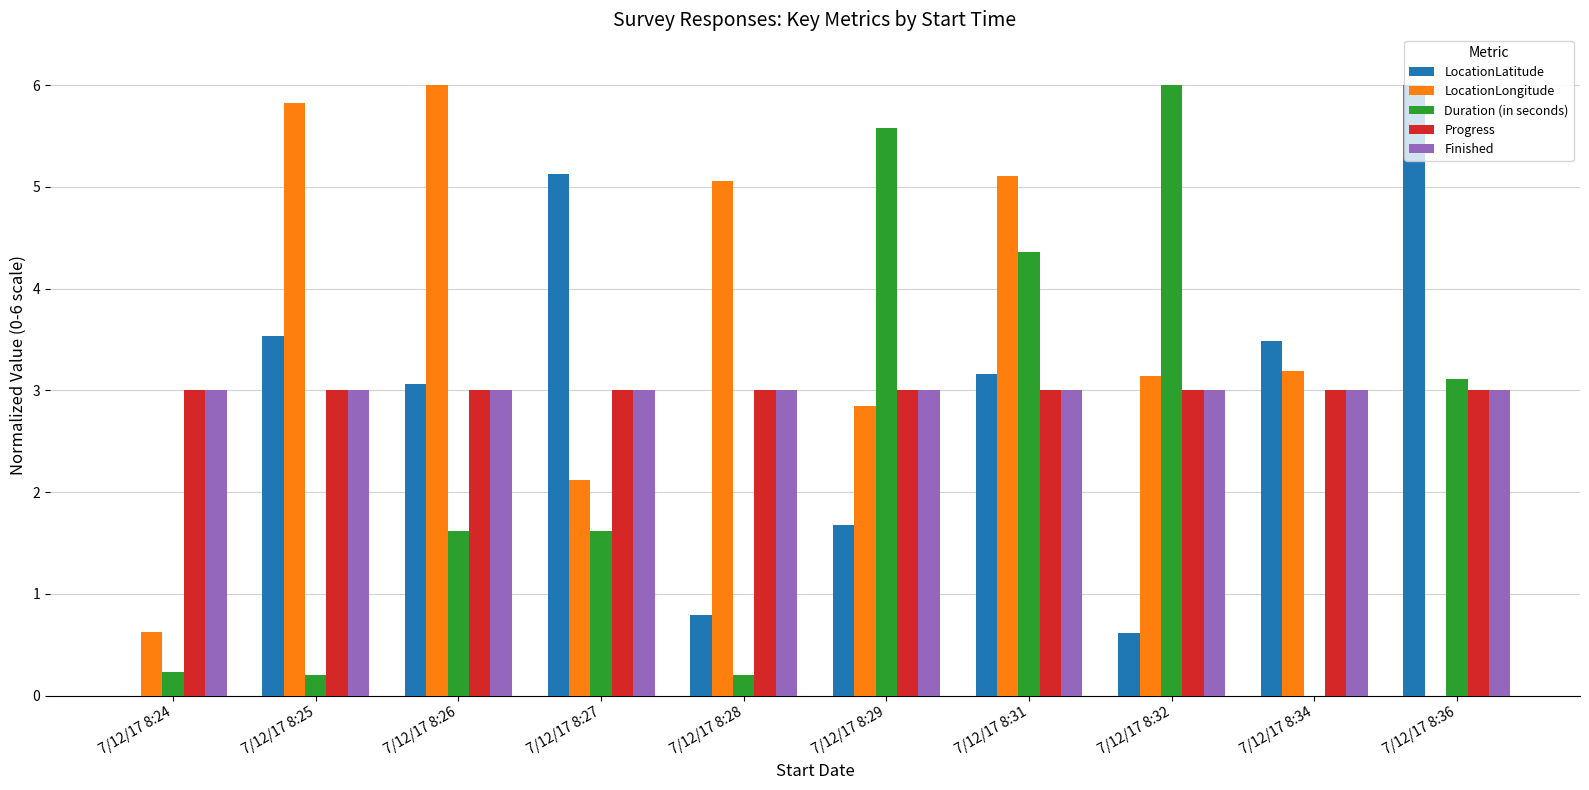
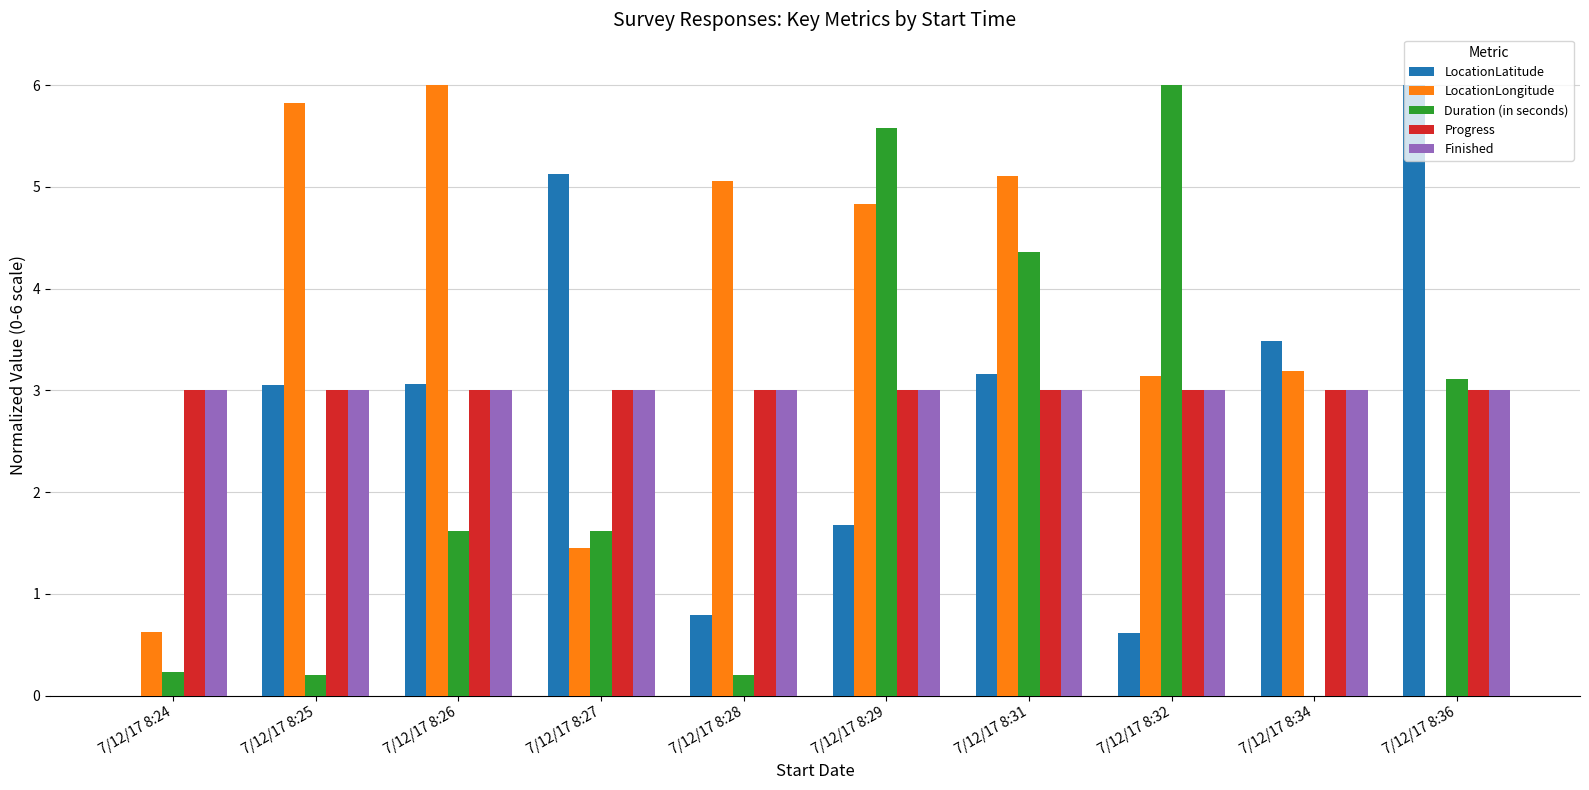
LocationLatitude, 7/12/17 8:25: 3.53 -> 3.06
LocationLongitude, 7/12/17 8:27: 2.12 -> 1.45
LocationLongitude, 7/12/17 8:29: 2.85 -> 4.83
